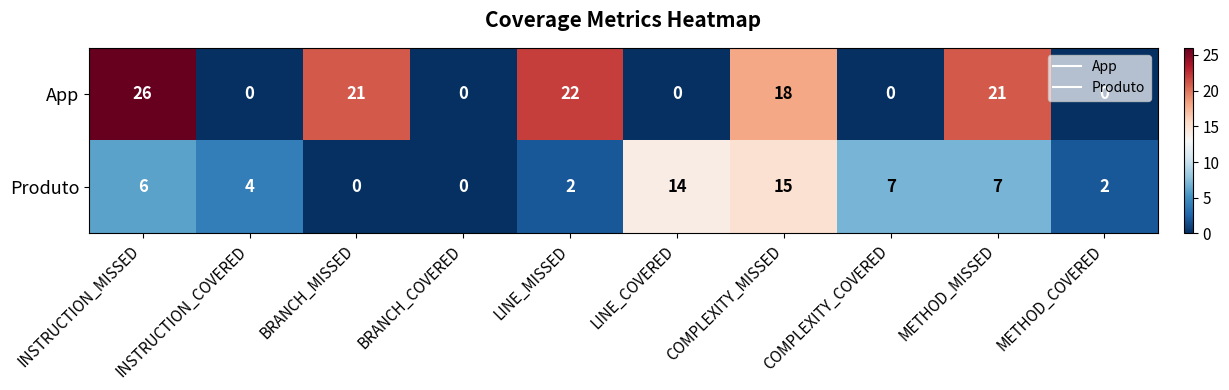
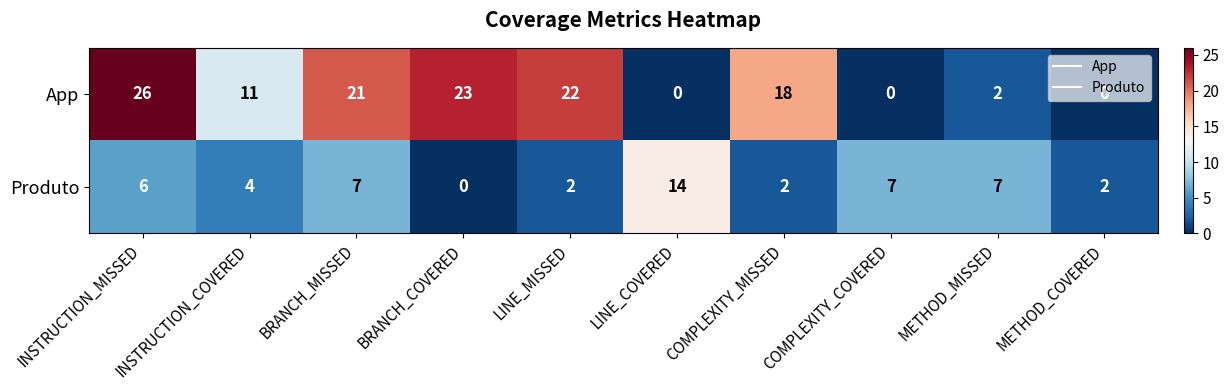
App, INSTRUCTION_COVERED: 0 -> 11
App, BRANCH_COVERED: 0 -> 23
App, METHOD_MISSED: 21 -> 2
Produto, BRANCH_MISSED: 0 -> 7
Produto, COMPLEXITY_MISSED: 15 -> 2
